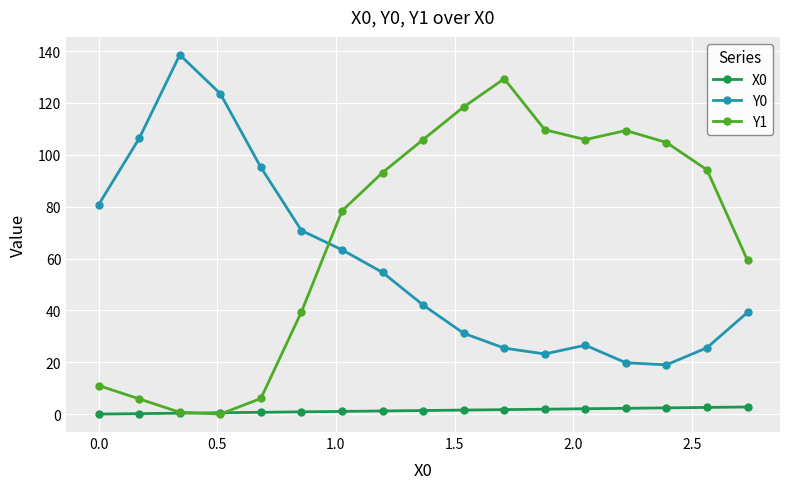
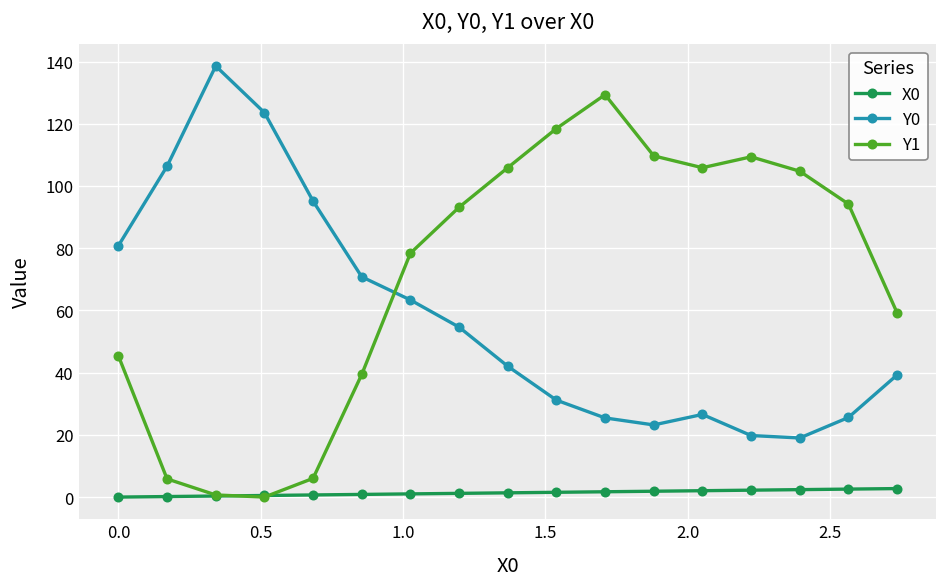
Y1, 0.0: 11 -> 45
